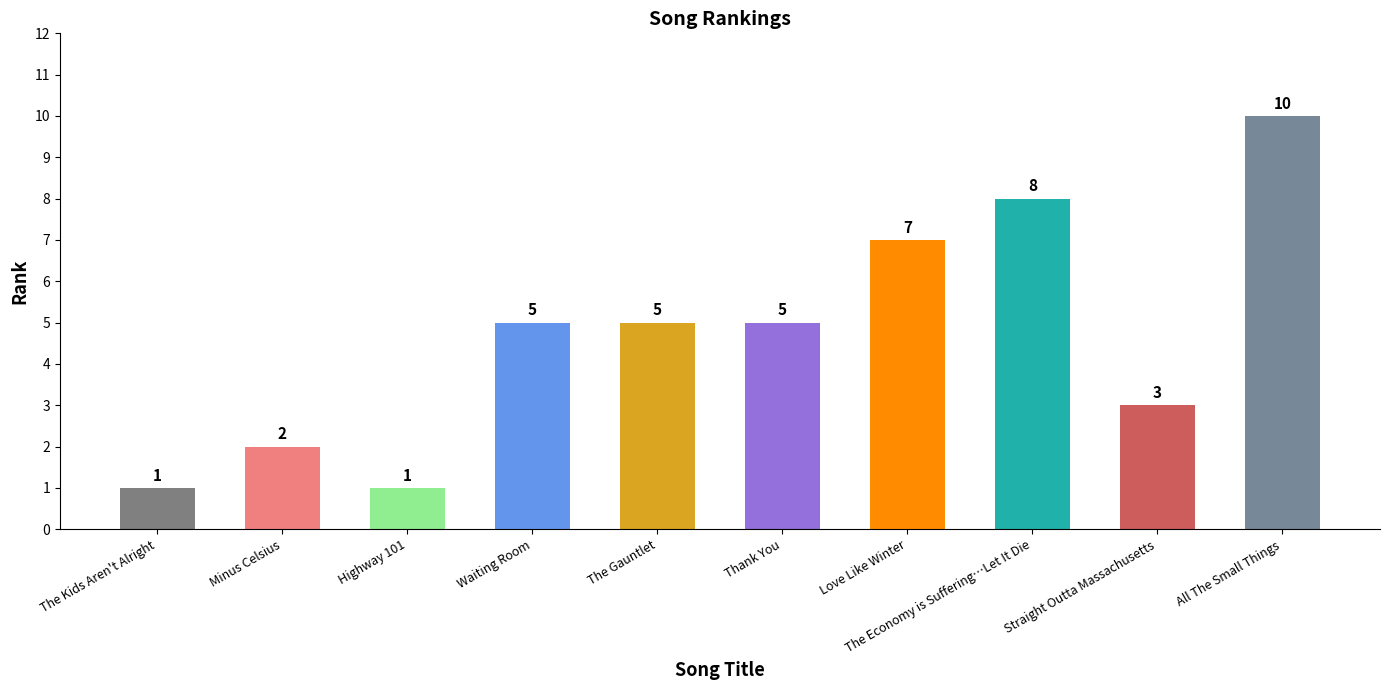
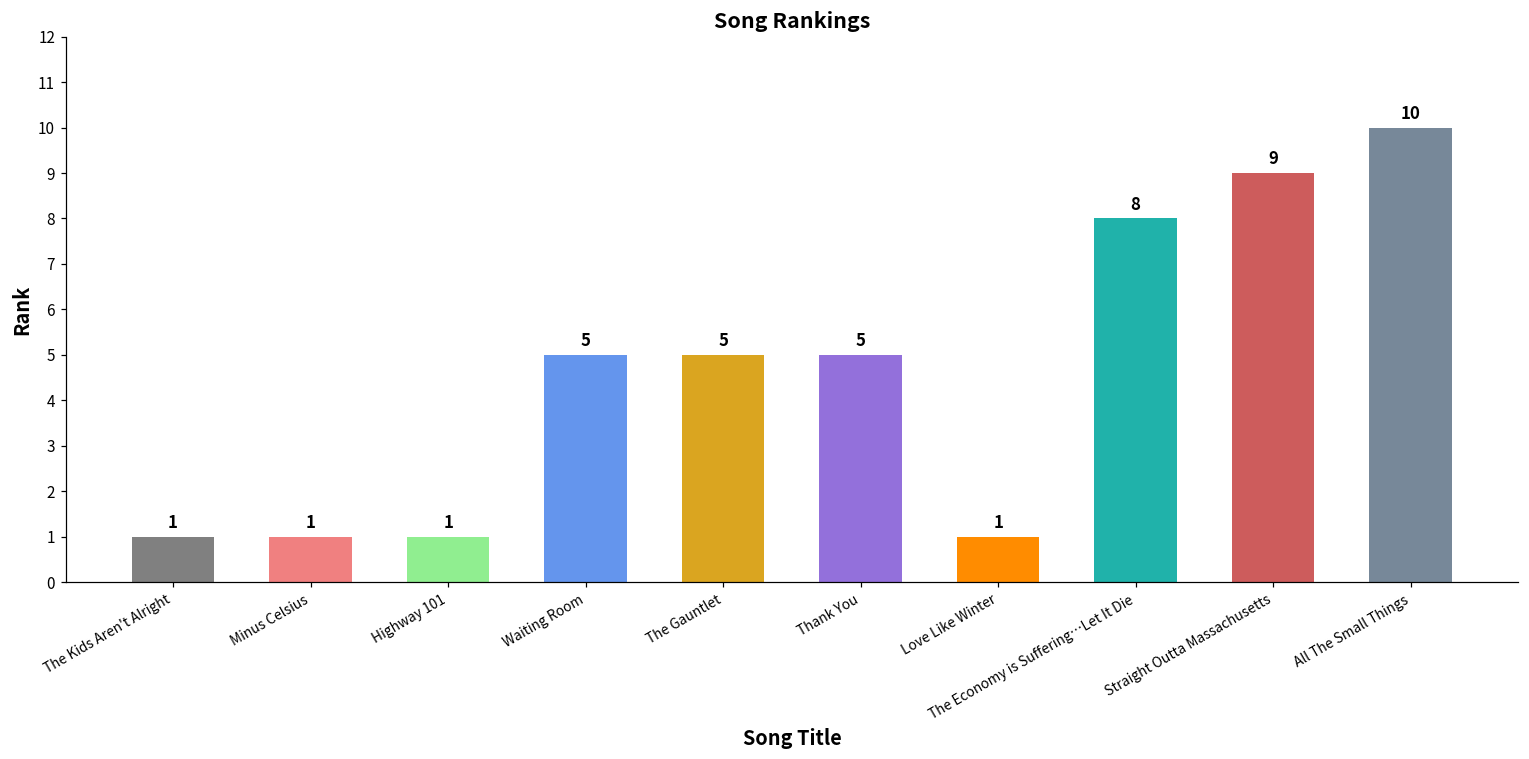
Minus Celsius: 2 -> 1
Love Like Winter: 7 -> 1
Straight Outta Massachusetts: 3 -> 9
